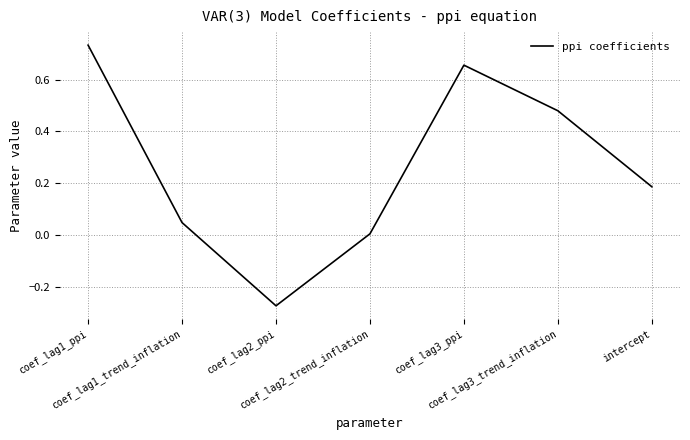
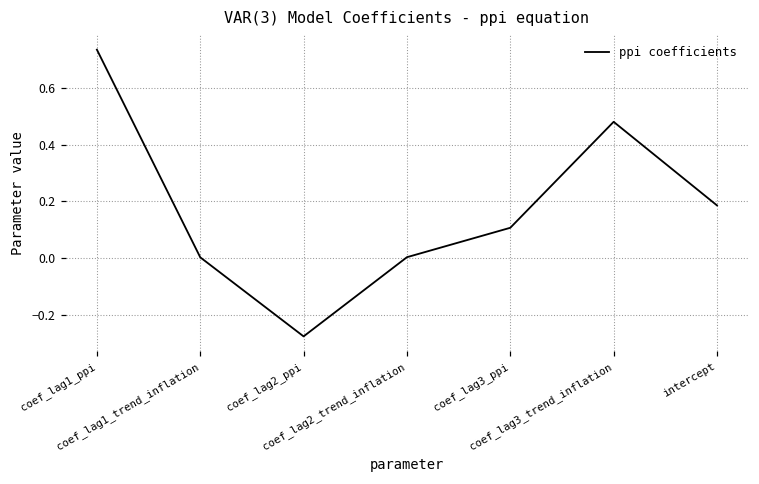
coef_lag1_trend_inflation: 0.05 -> 0.00
coef_lag3_ppi: 0.66 -> 0.11
